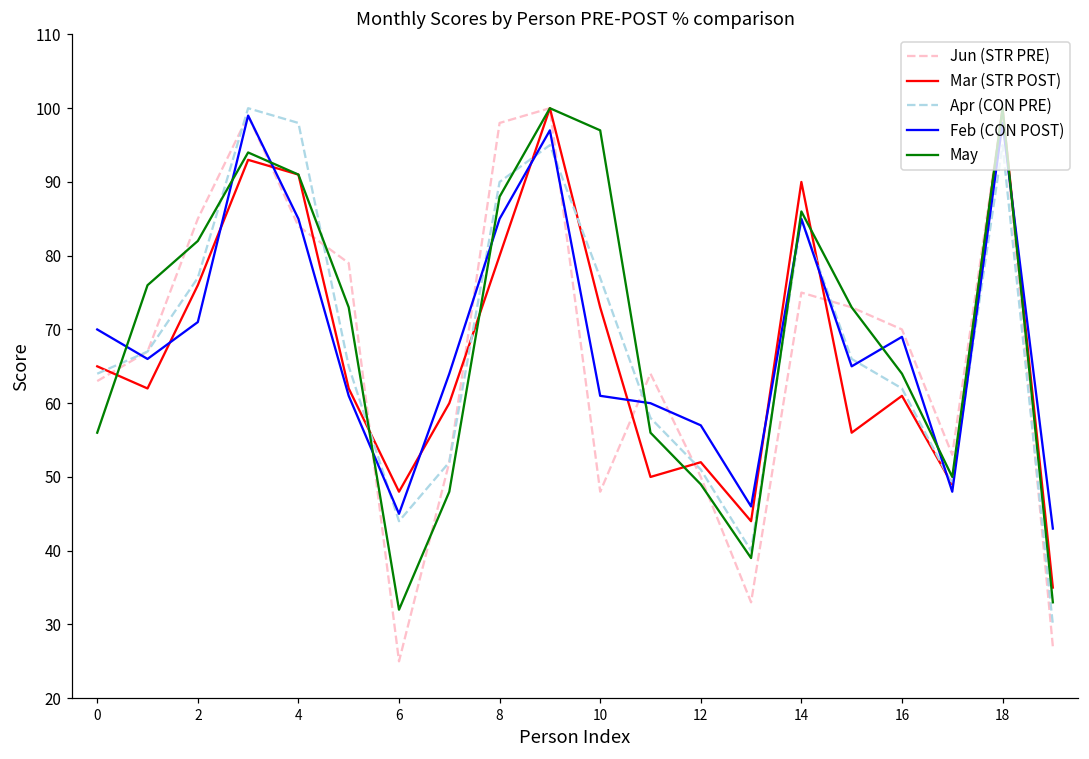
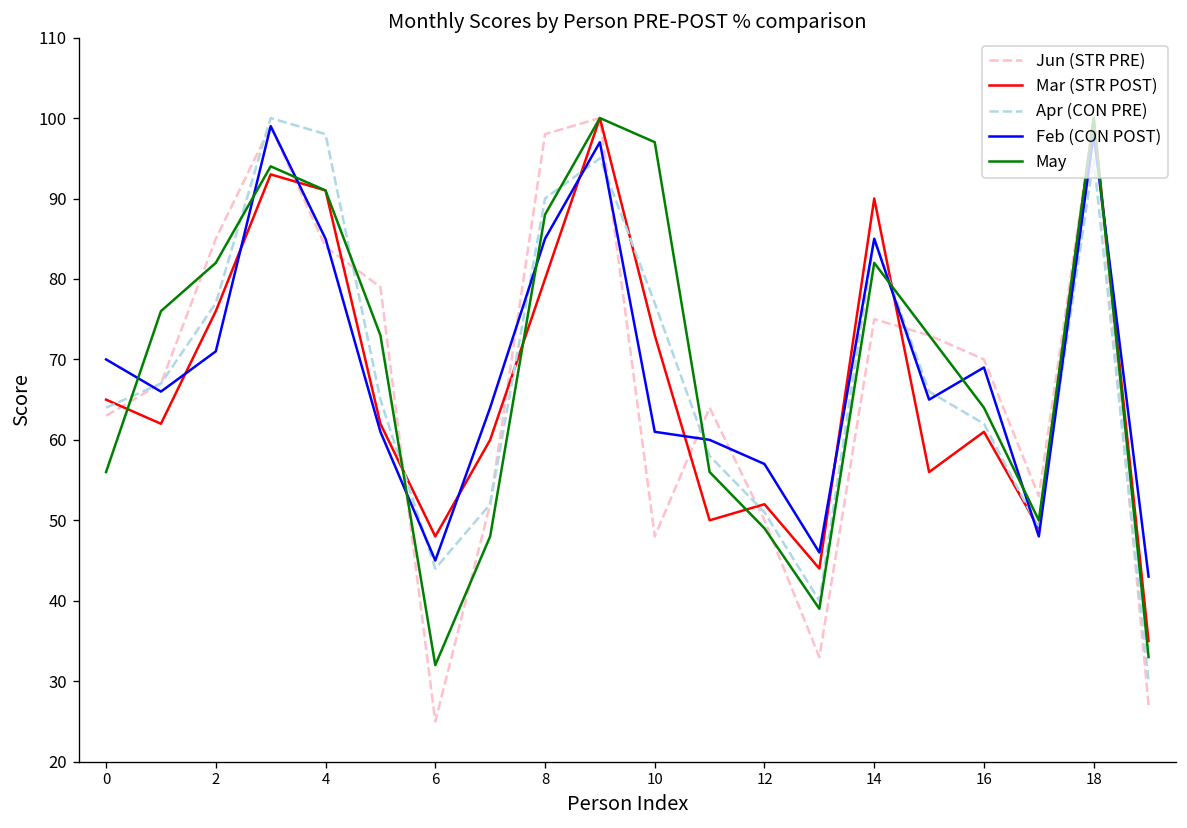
May, 14: 86 -> 82
